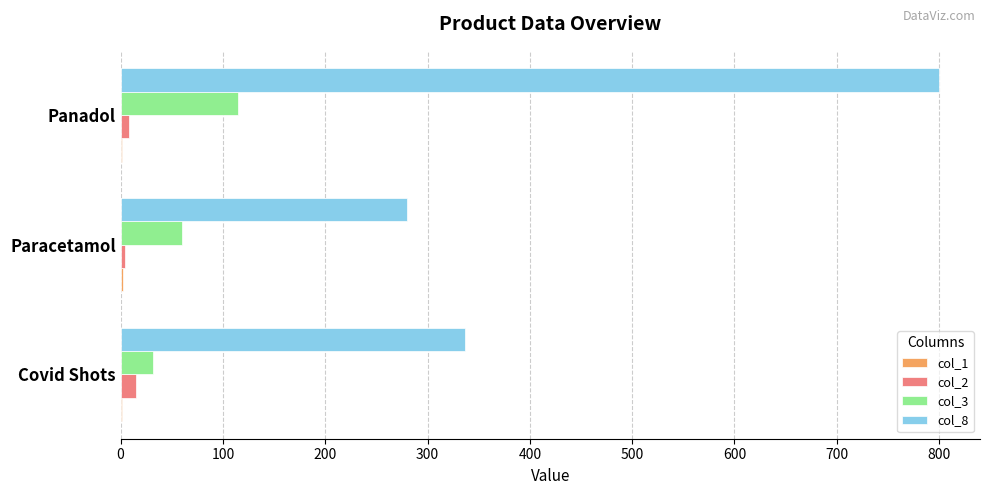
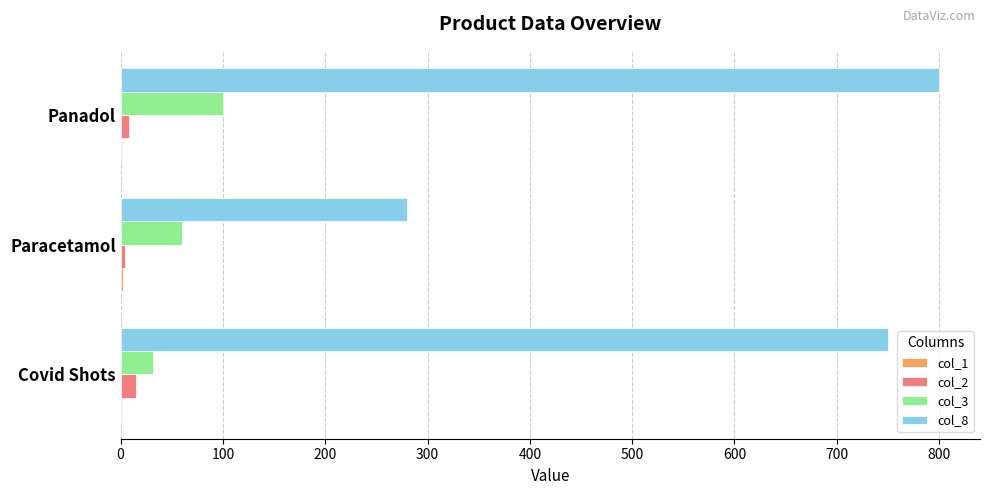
col_3, Panadol: 115 -> 100
col_8, Covid Shots: 336 -> 750
